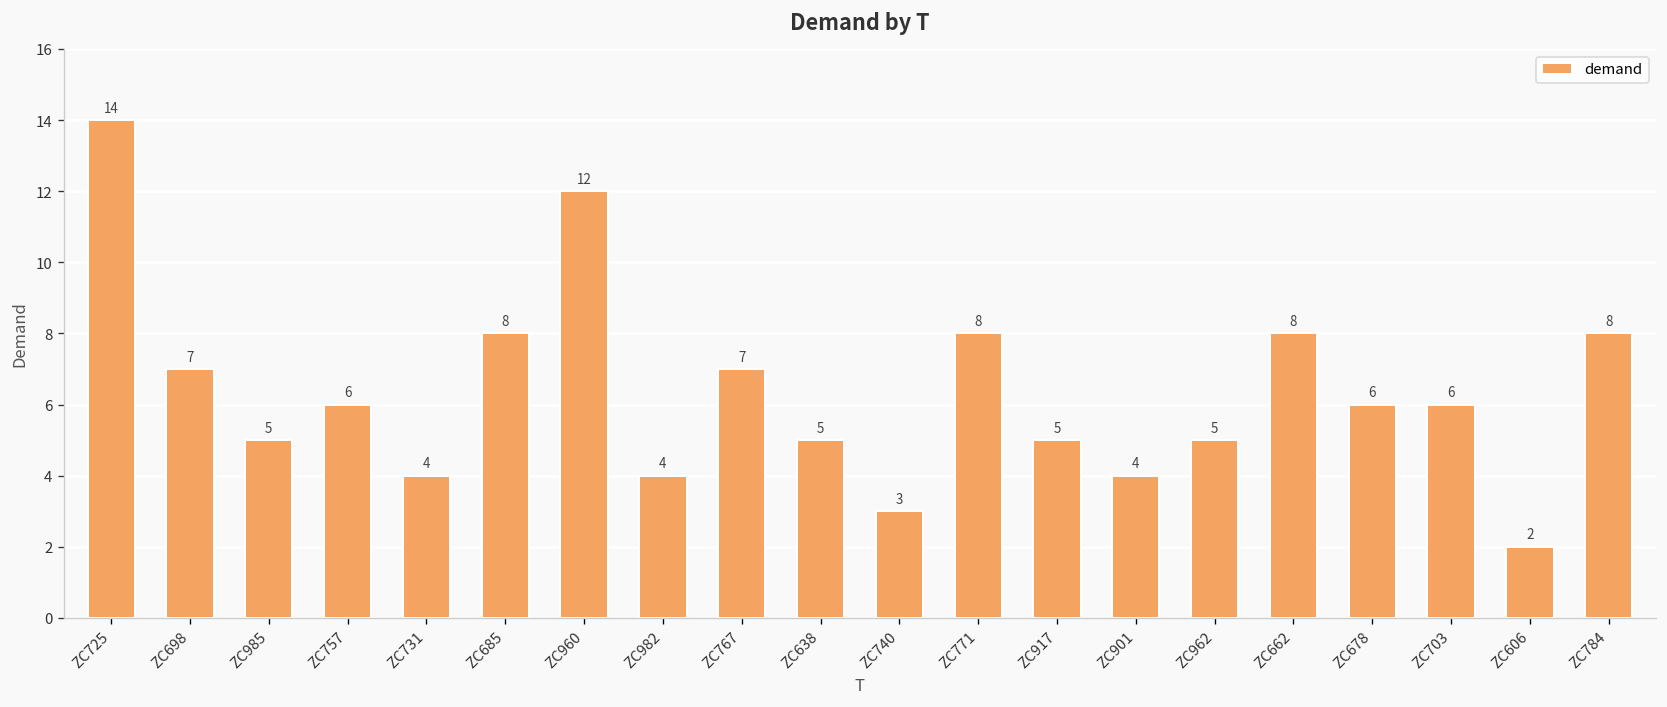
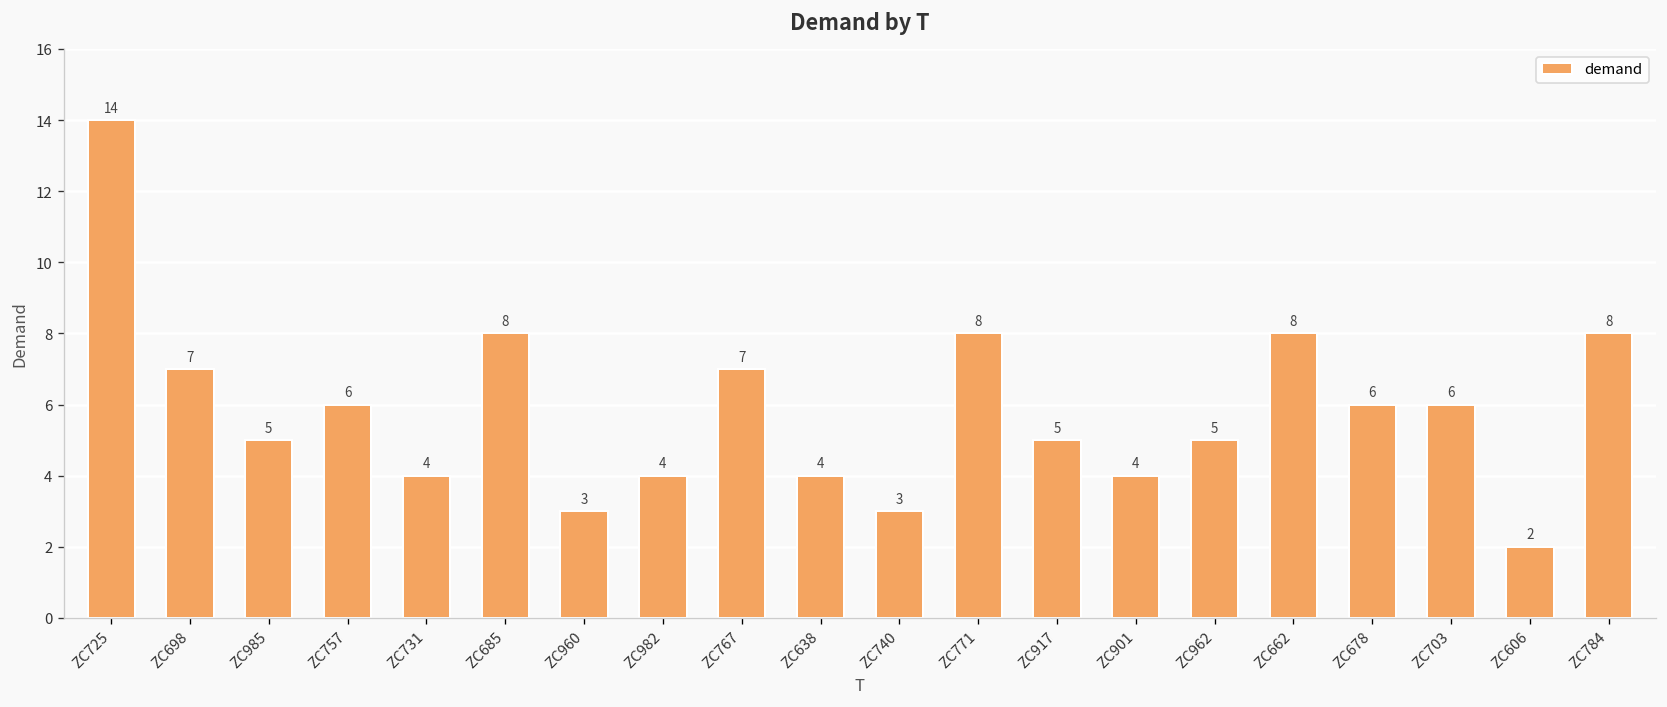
ZC960: 12 -> 3
ZC638: 5 -> 4
